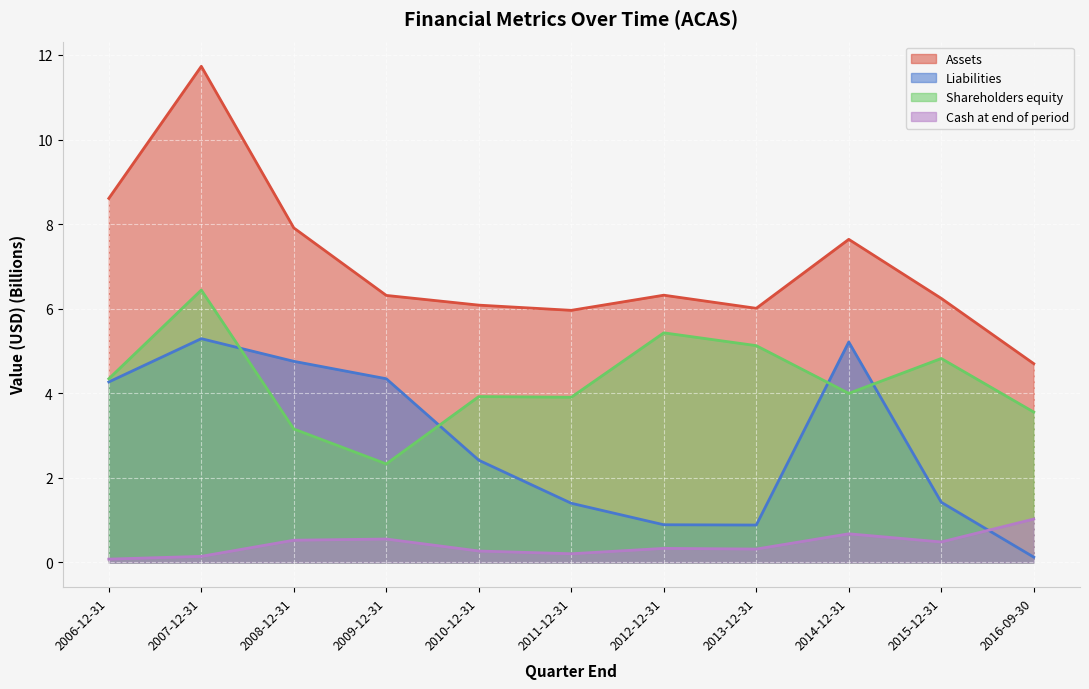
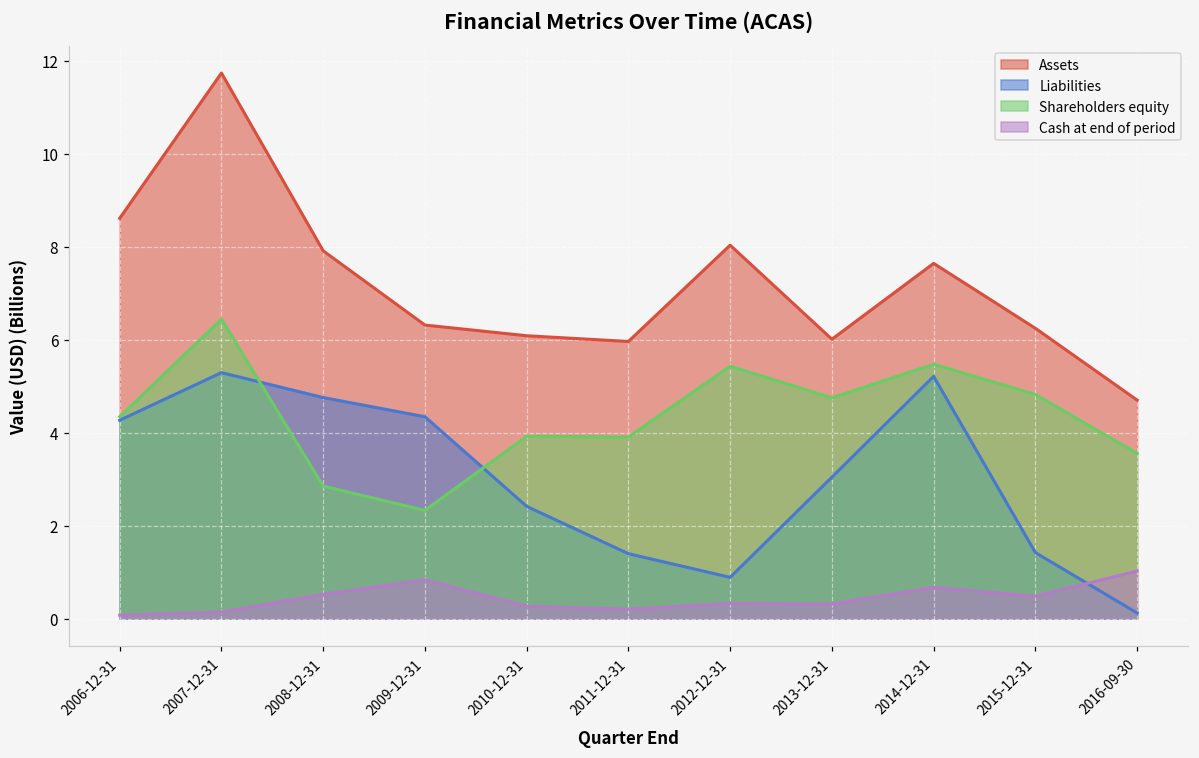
Shareholders equity, 2008-12-31: 3.2 -> 2.9
Cash at end of period, 2009-12-31: 0.6 -> 0.8
Assets, 2012-12-31: 6.3 -> 8.0
Liabilities, 2013-12-31: 0.9 -> 3.0
Shareholders equity, 2013-12-31: 5.1 -> 4.7
Shareholders equity, 2014-12-31: 4.0 -> 5.5
